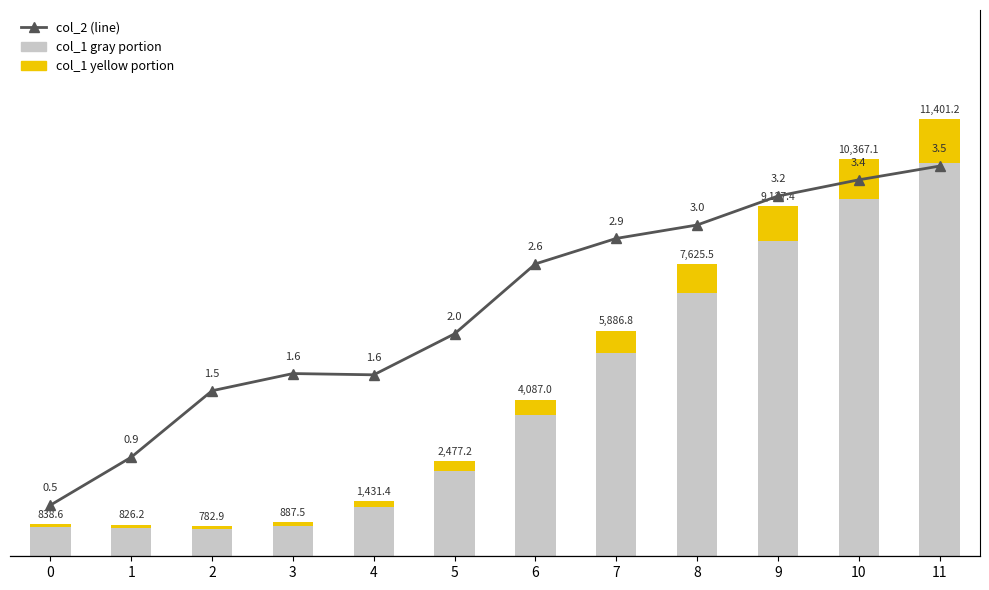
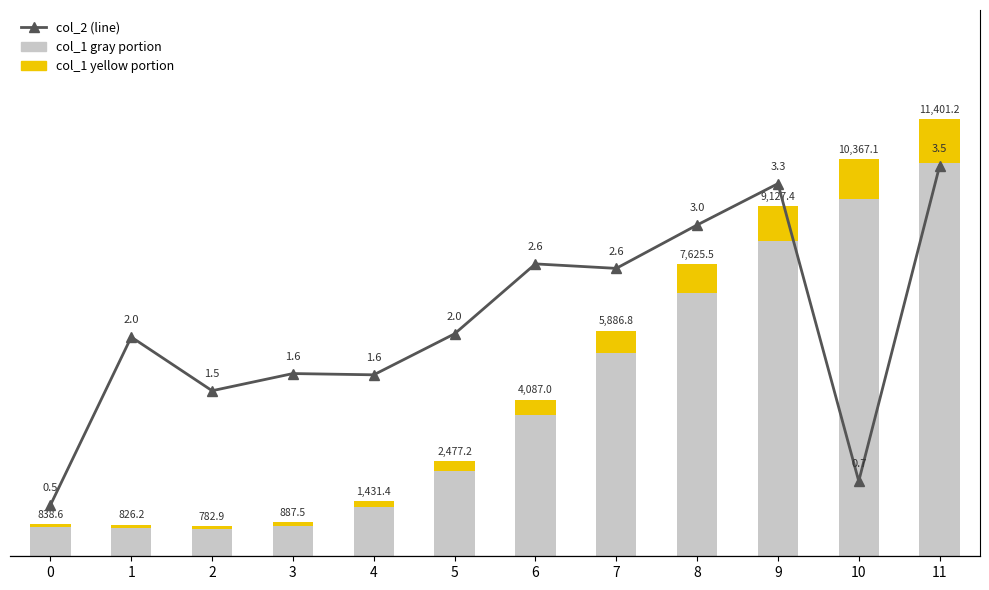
col_2 (line), 1: 0.9 -> 2.0
col_2 (line), 7: 2.9 -> 2.6
col_2 (line), 9: 3.2 -> 3.3
col_2 (line), 10: 3.4 -> 0.7
